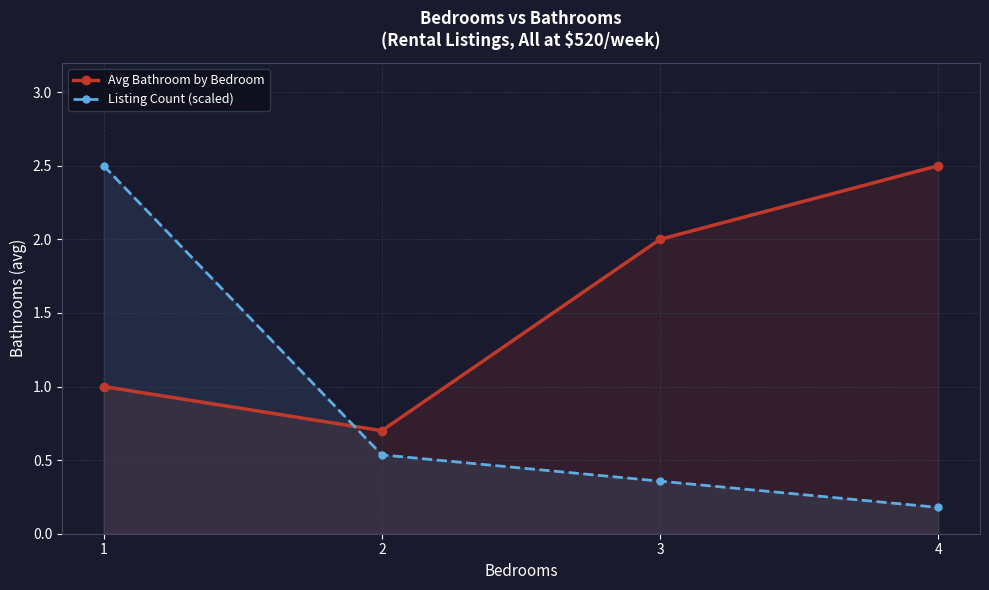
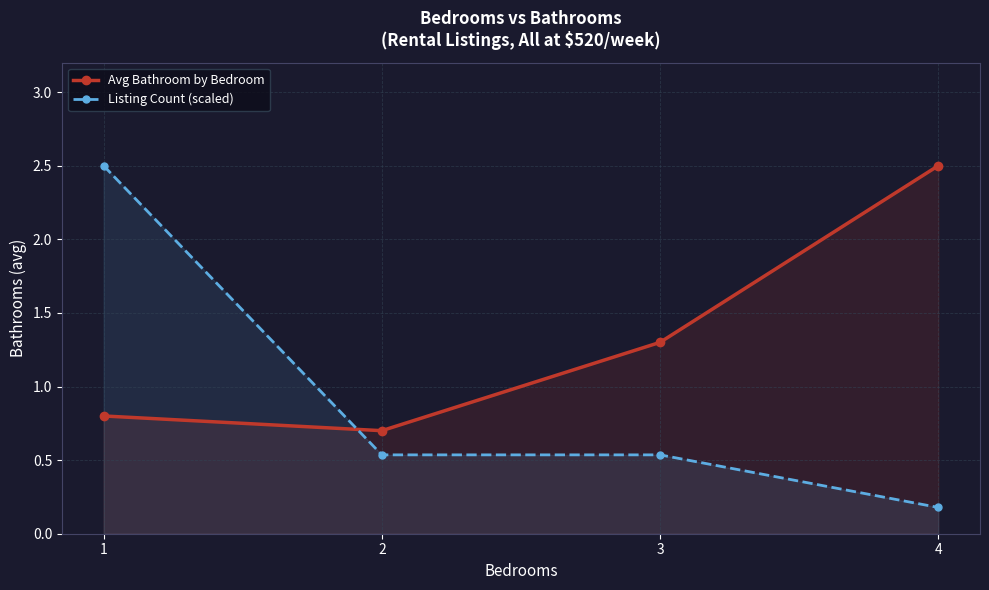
Avg Bathroom by Bedroom, 1: 1.0 -> 0.8
Avg Bathroom by Bedroom, 3: 2.0 -> 1.3
Listing Count (scaled), 3: 0.36 -> 0.54
